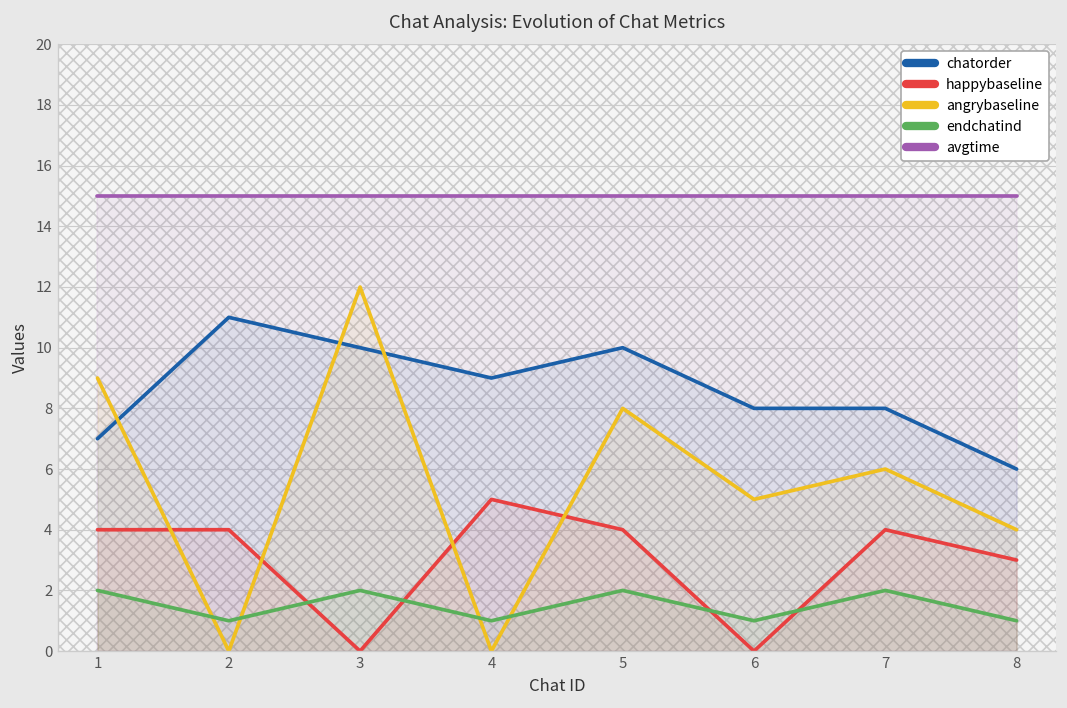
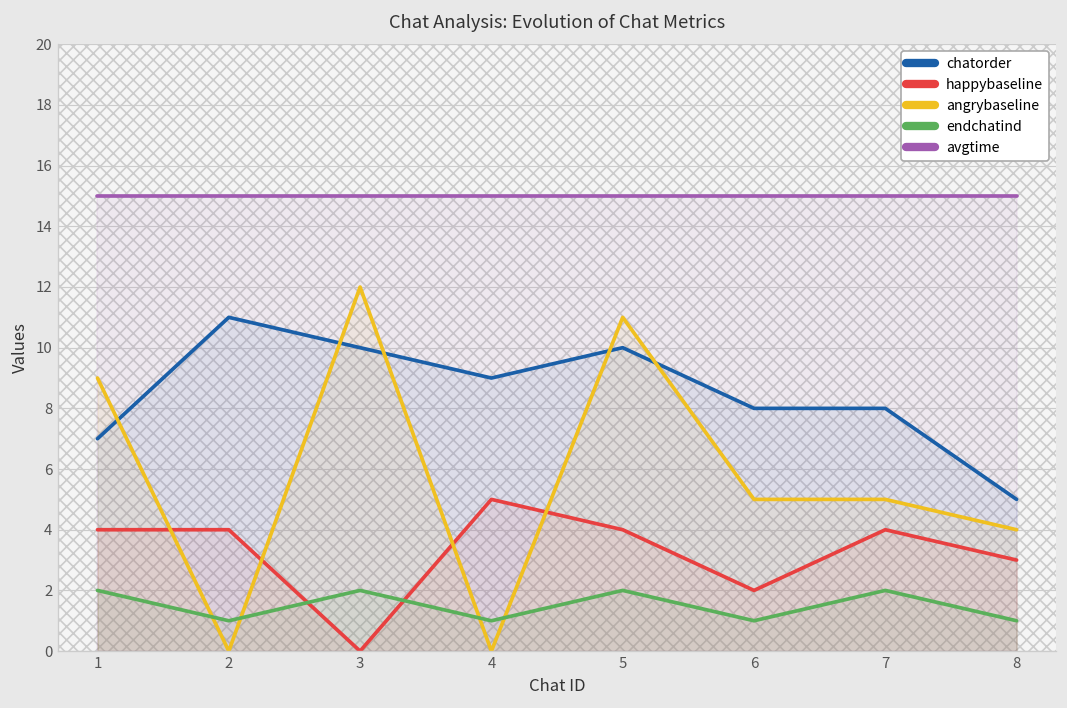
angrybaseline, 5: 8 -> 11
happybaseline, 6: 0 -> 2
angrybaseline, 7: 6 -> 5
chatorder, 8: 6 -> 5
